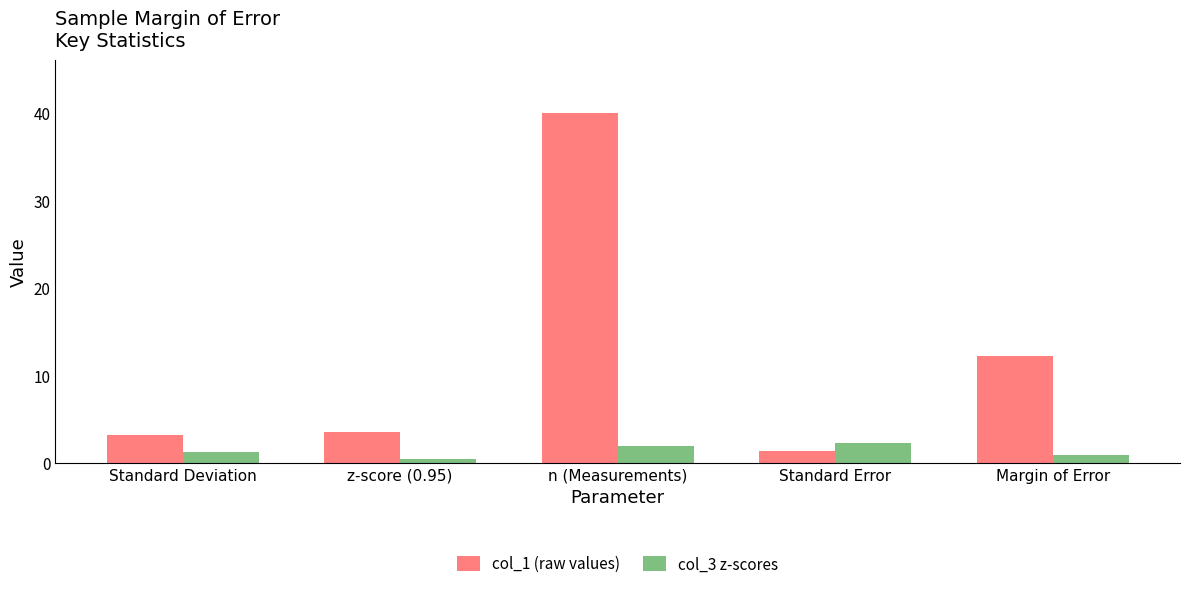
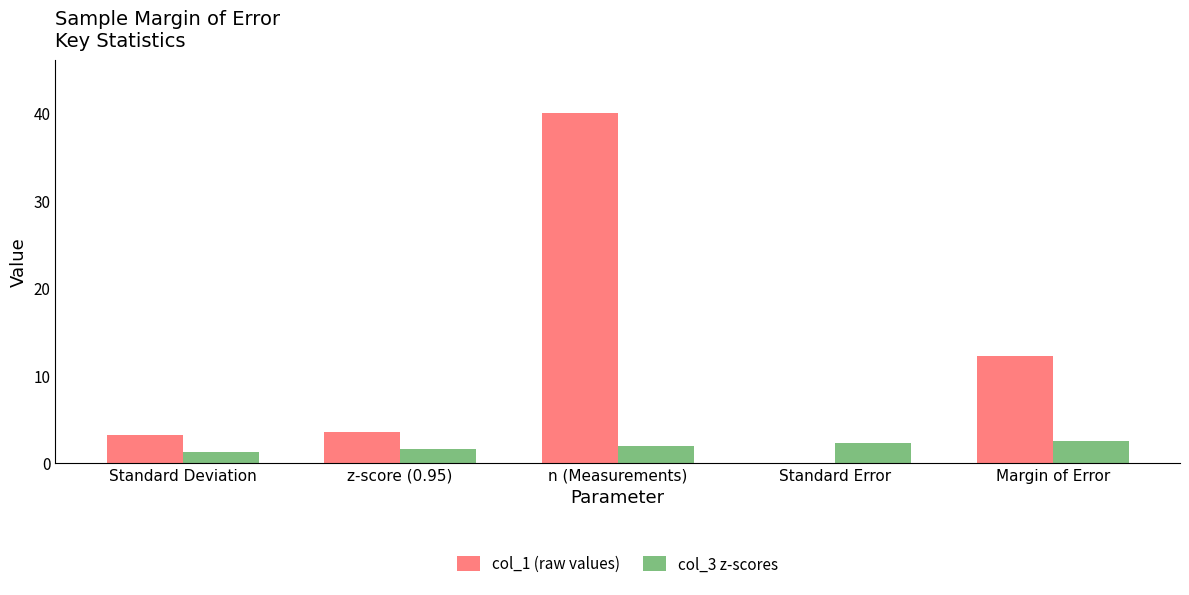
col_3 z-scores, z-score (0.95): 0 -> 2
col_1 (raw values), Standard Error: 1 -> 0
col_3 z-scores, Margin of Error: 1 -> 3
